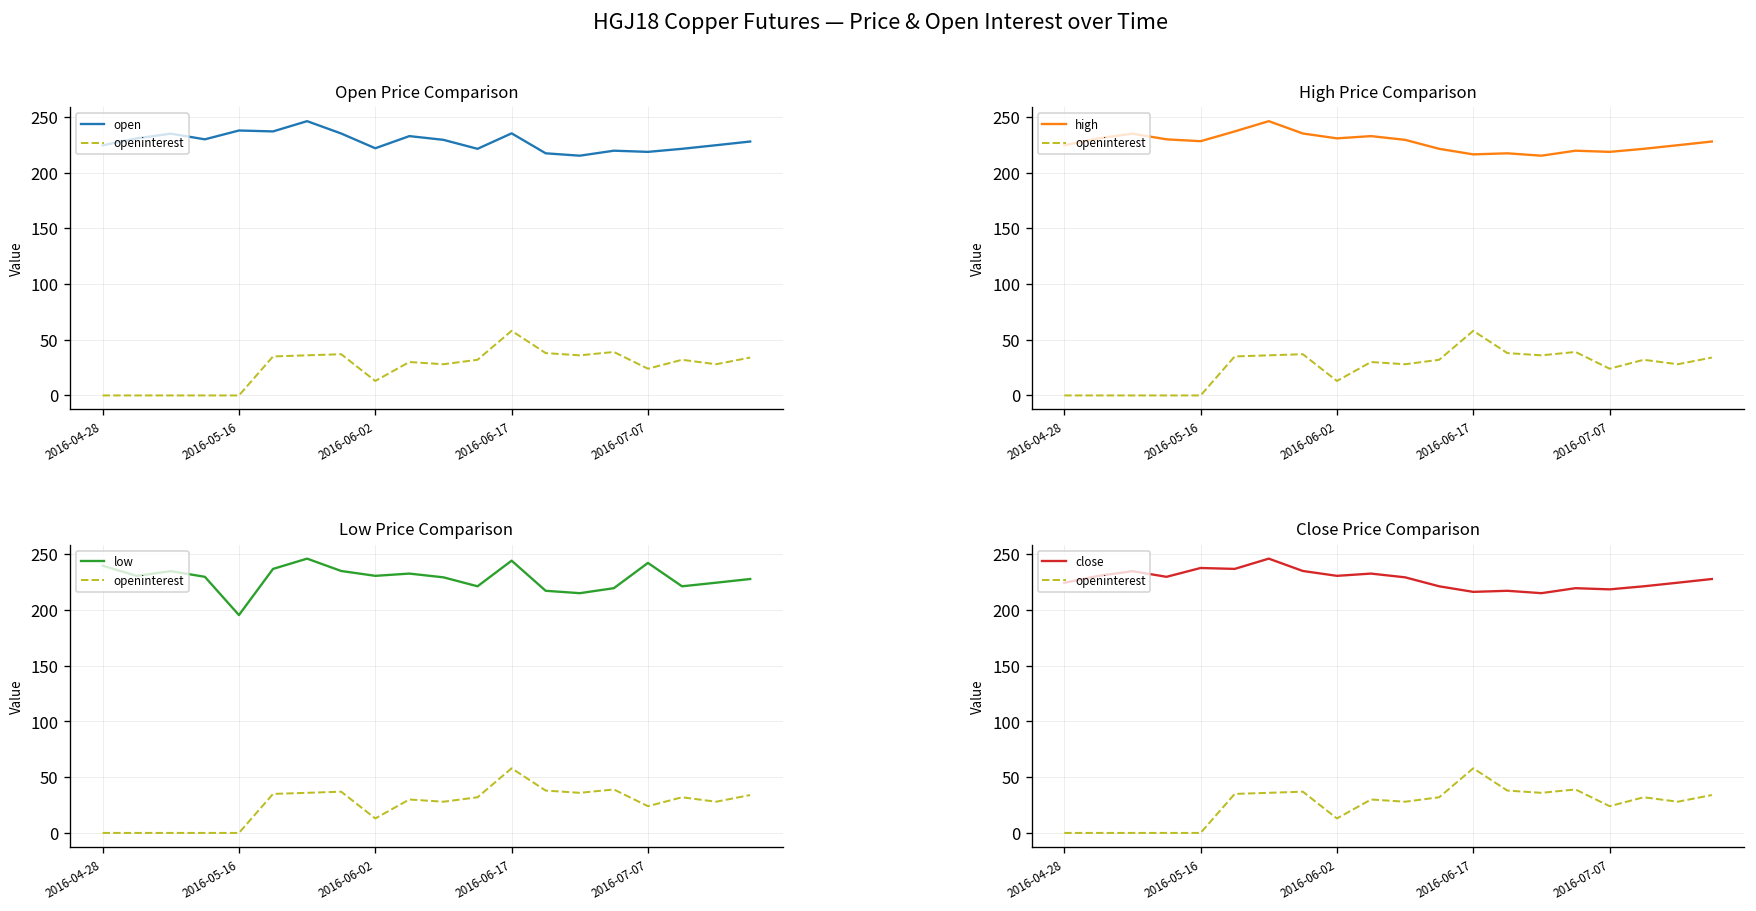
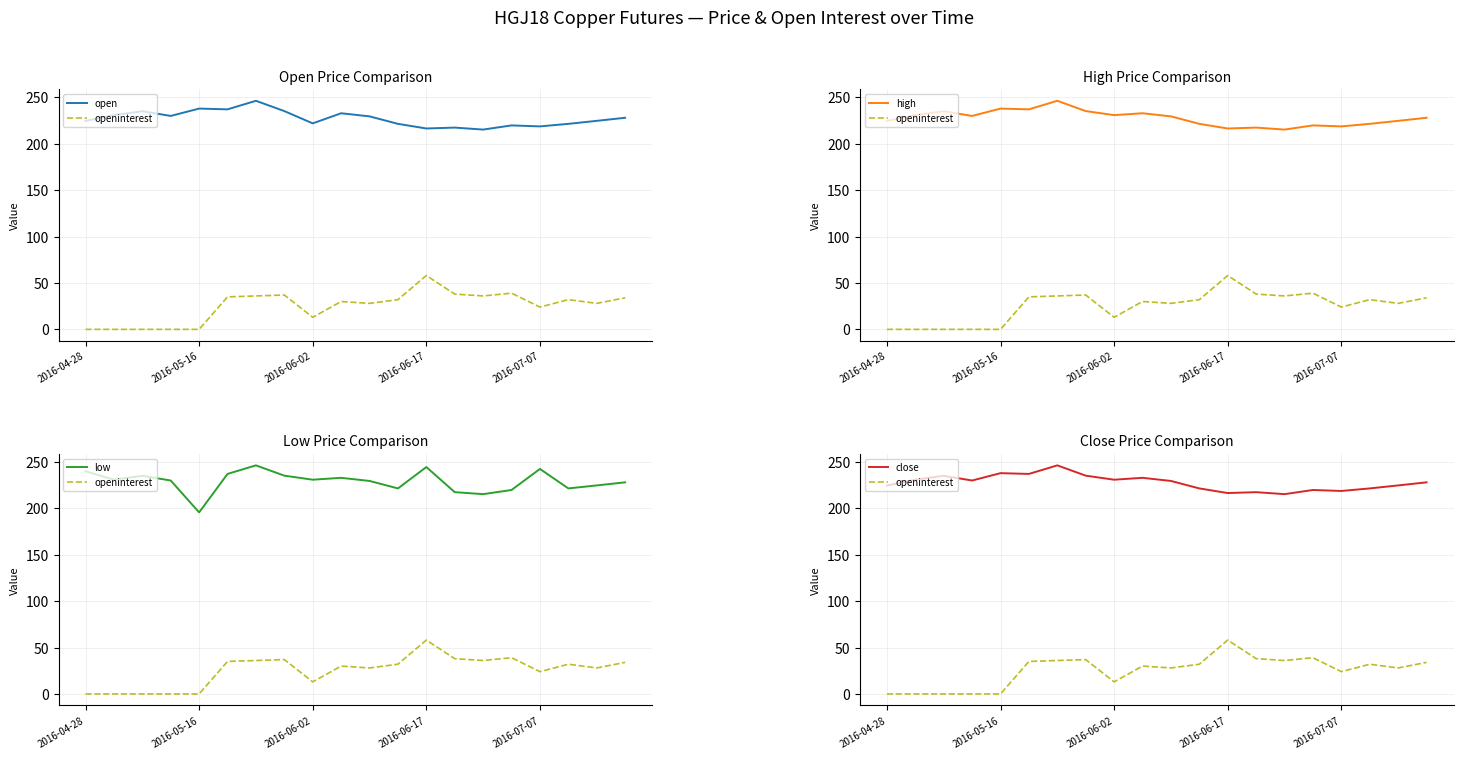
Open Price Comparison, open, 2016-06-17: 240 -> 220
High Price Comparison, high, 2016-05-16: 230 -> 240
